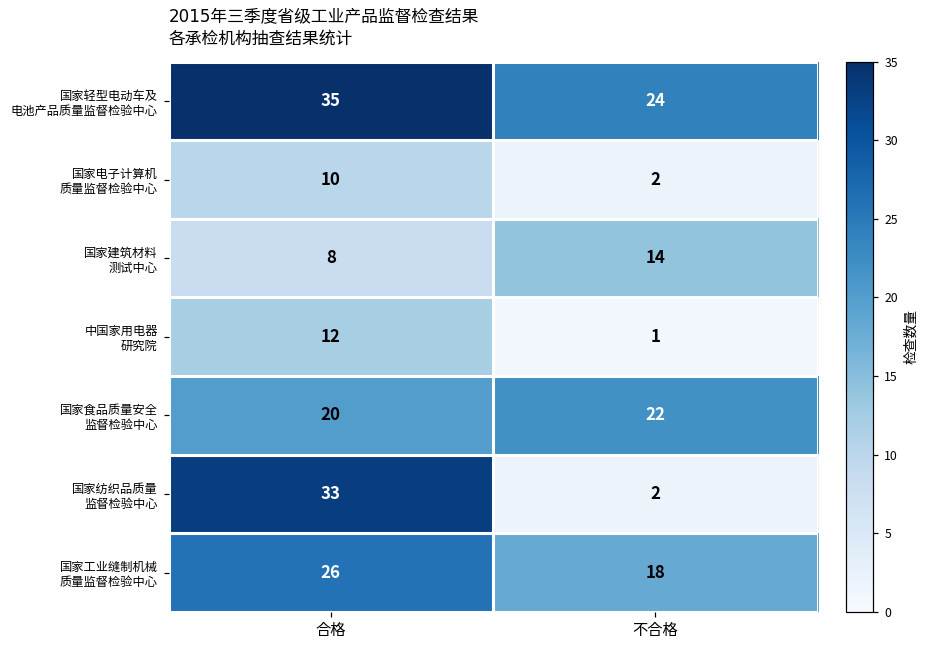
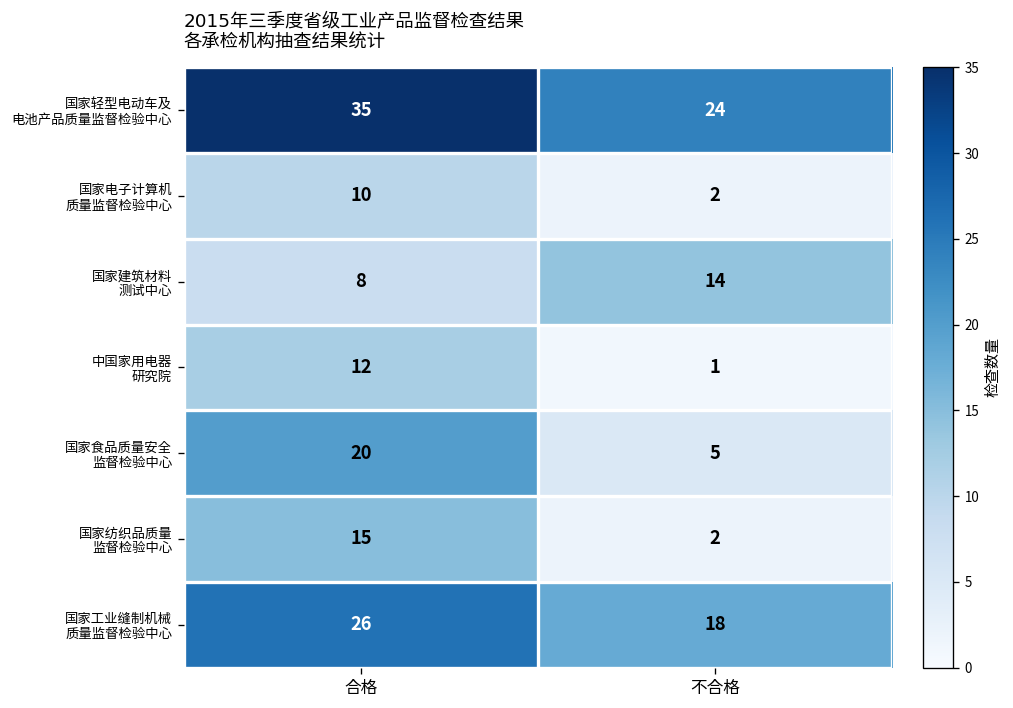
国家食品质量安全 监督检验中心, 不合格: 22 -> 5
国家纺织品质量 监督检验中心, 合格: 33 -> 15
